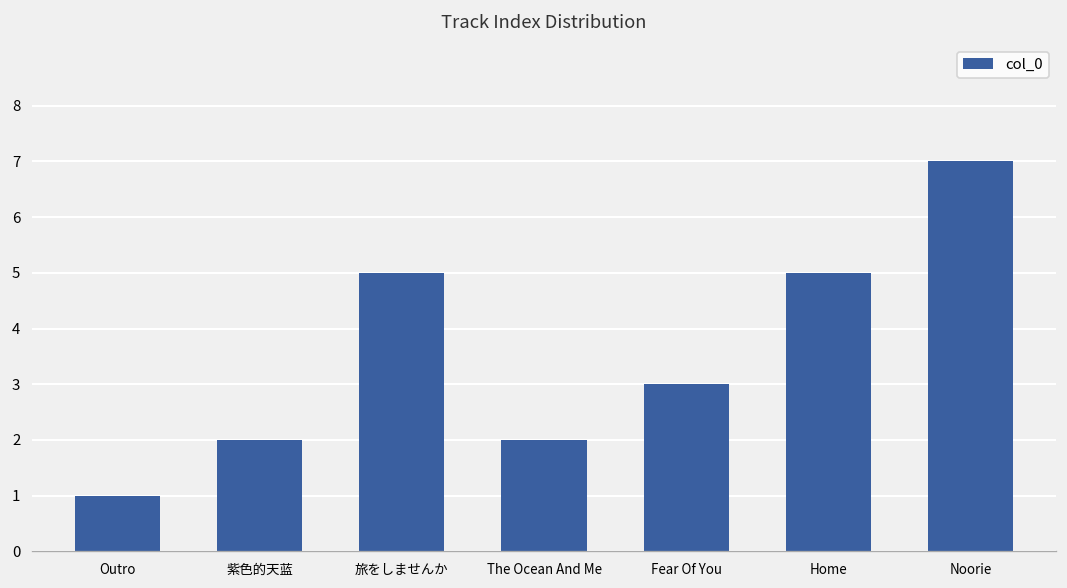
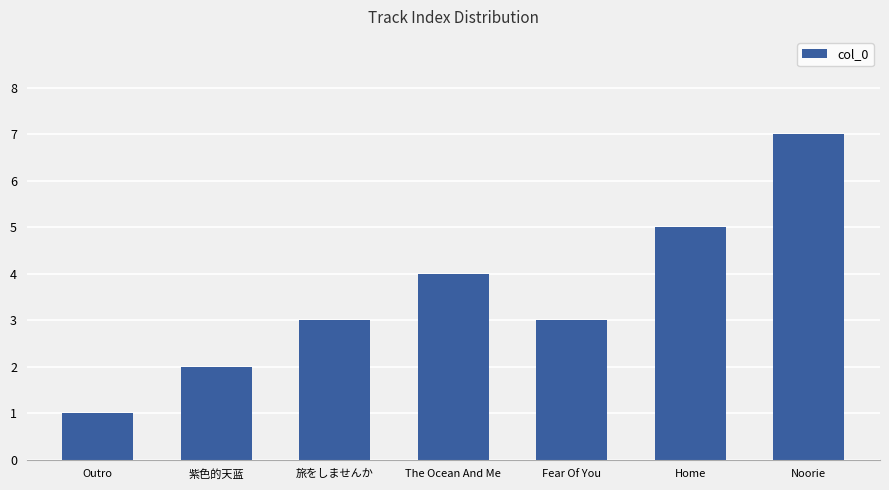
旅をしませんか: 5 -> 3
The Ocean And Me: 2 -> 4
